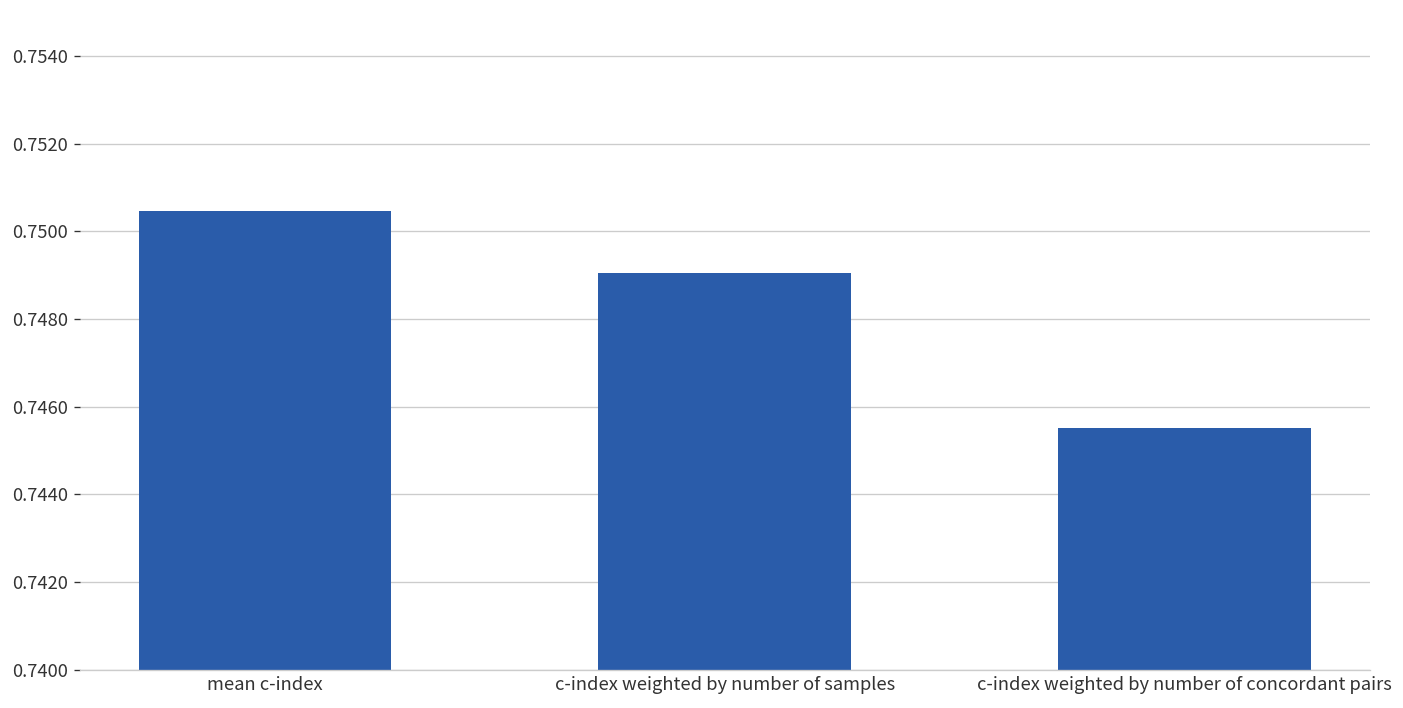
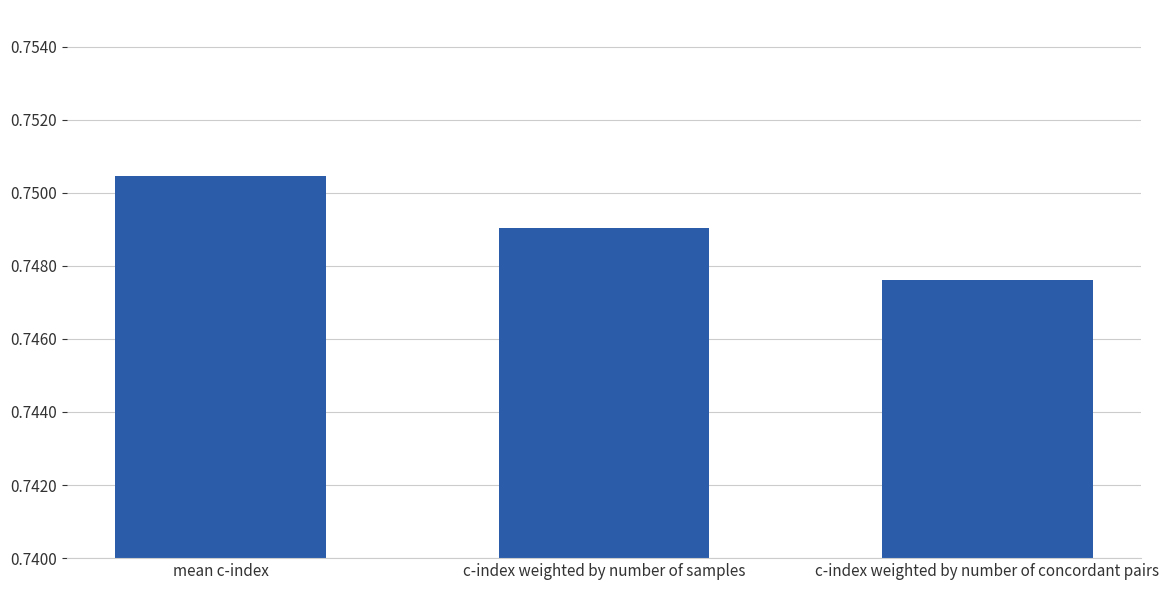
c-index weighted by number of concordant pairs: 0.7455 -> 0.7476
